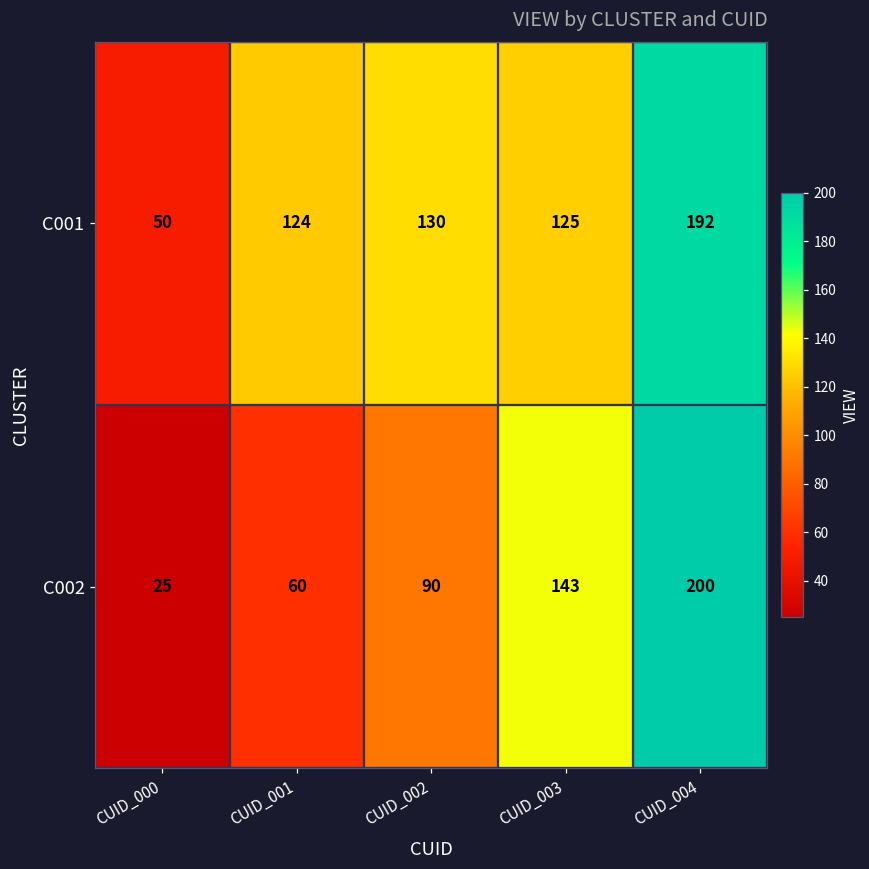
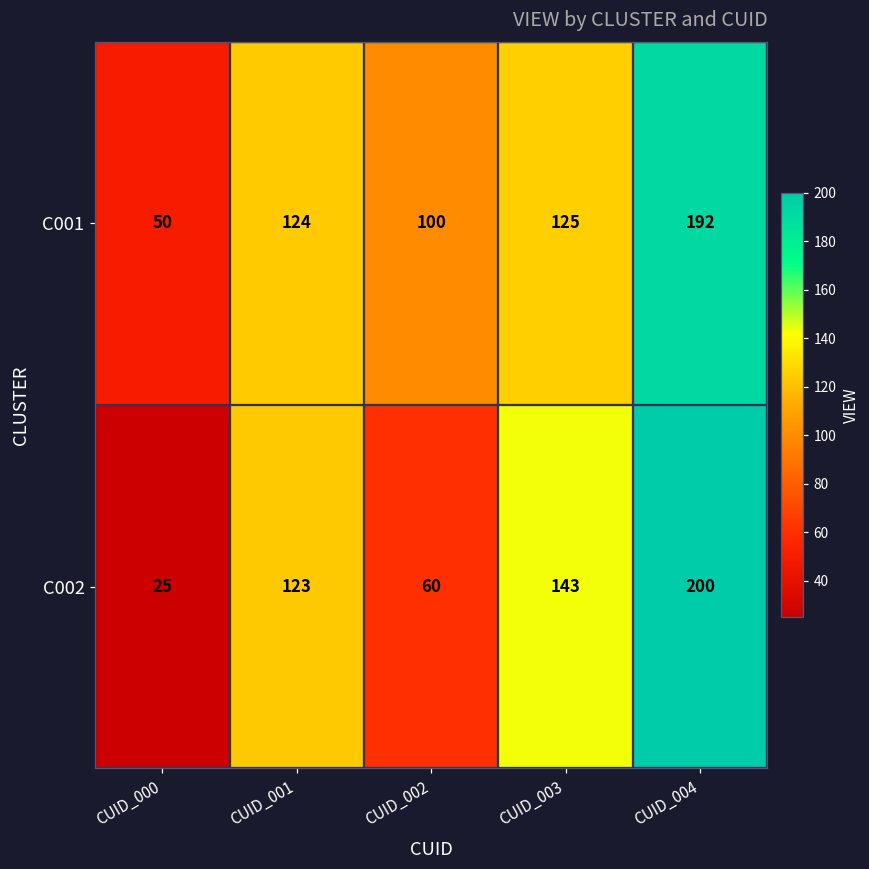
C001, CUID_002: 130 -> 100
C002, CUID_001: 60 -> 123
C002, CUID_002: 90 -> 60
